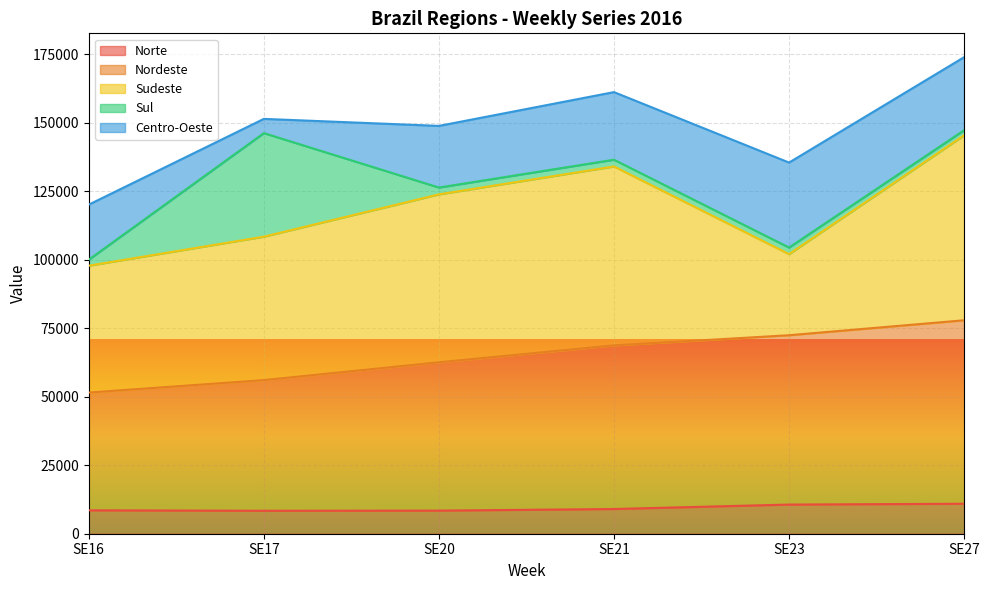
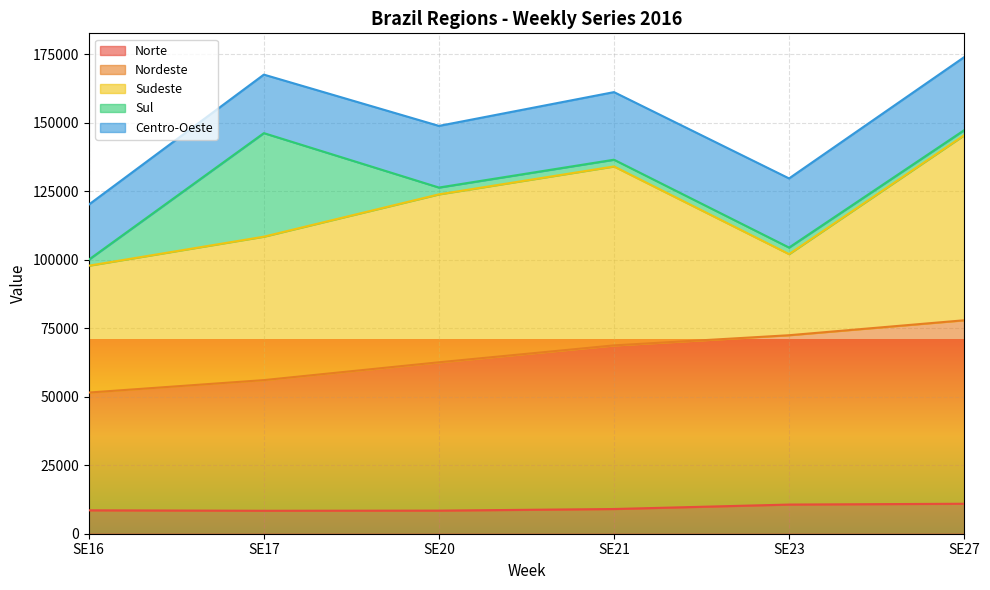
Centro-Oeste, SE17: 5000 -> 21000
Centro-Oeste, SE23: 31000 -> 25000
